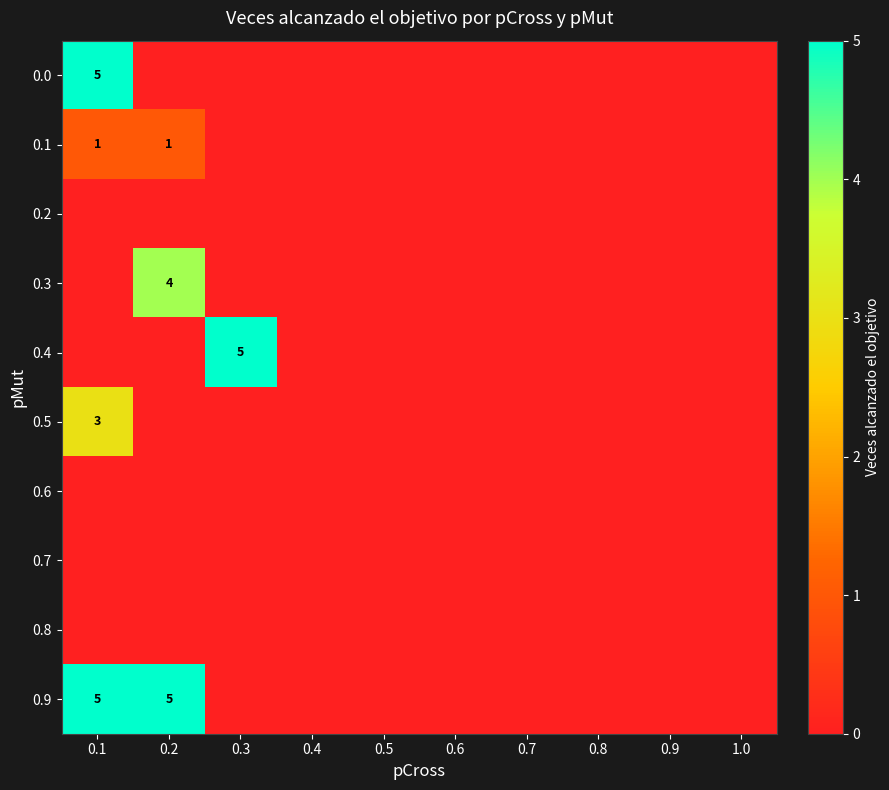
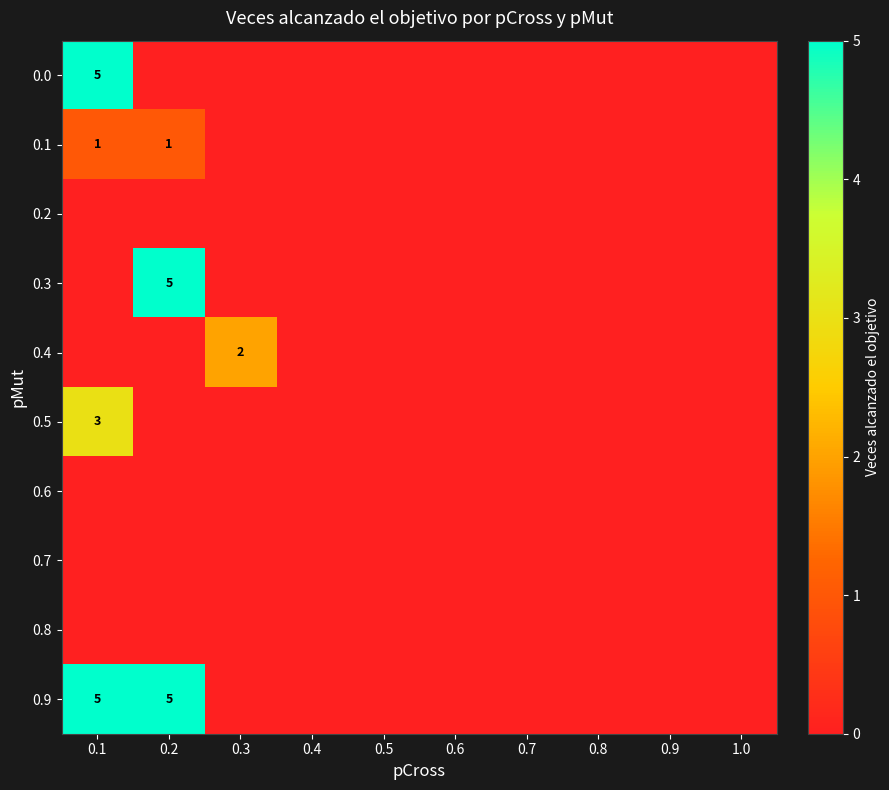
0.3, 0.2: 4 -> 5
0.4, 0.3: 5 -> 2
